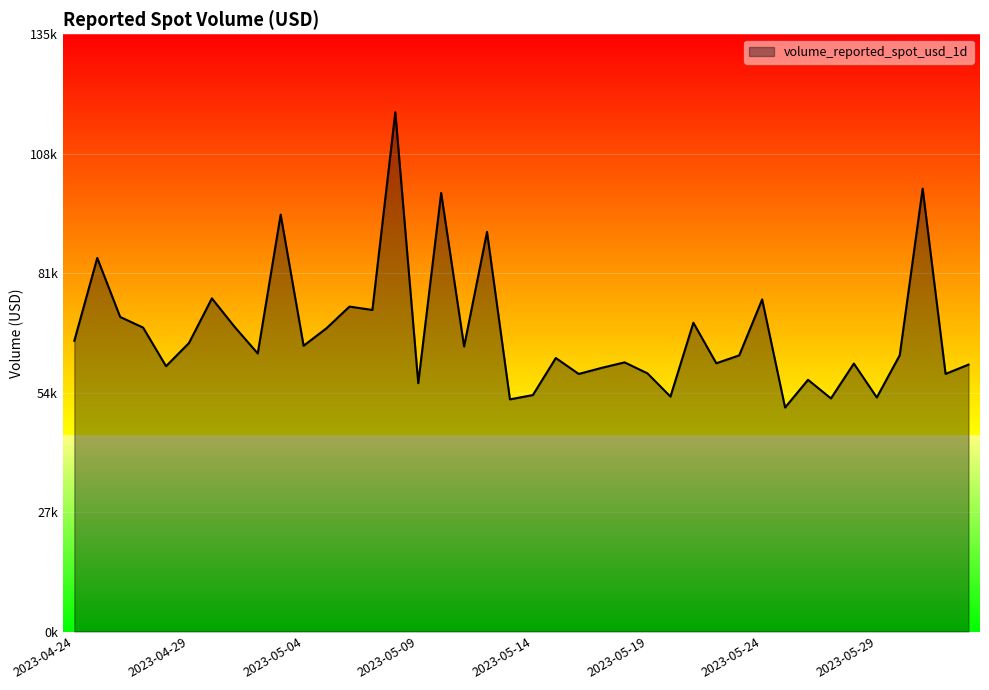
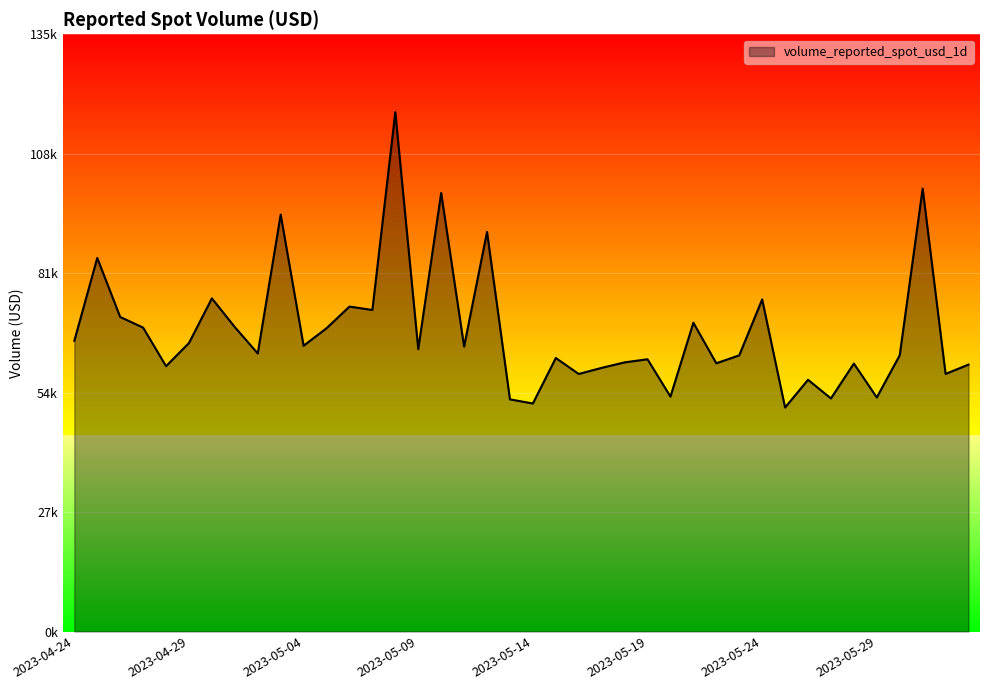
2023-05-09: 56000 -> 64000
2023-05-14: 54000 -> 52000
2023-05-19: 59000 -> 62000
